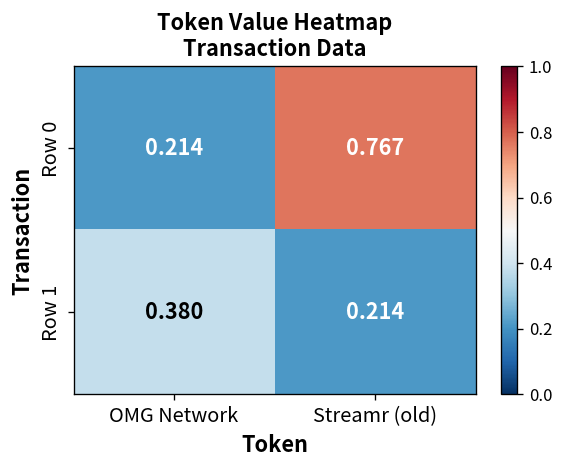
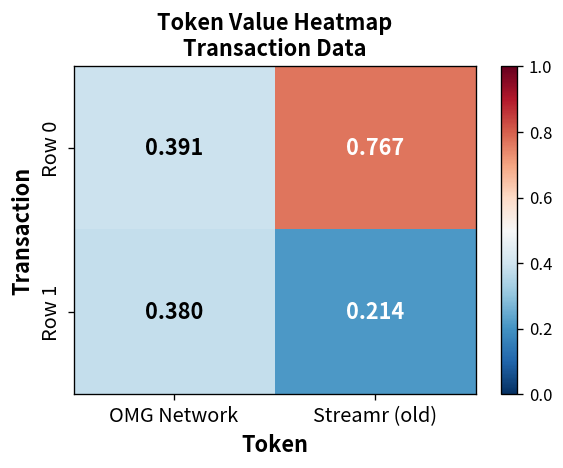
Row 0, OMG Network: 0.214 -> 0.391
